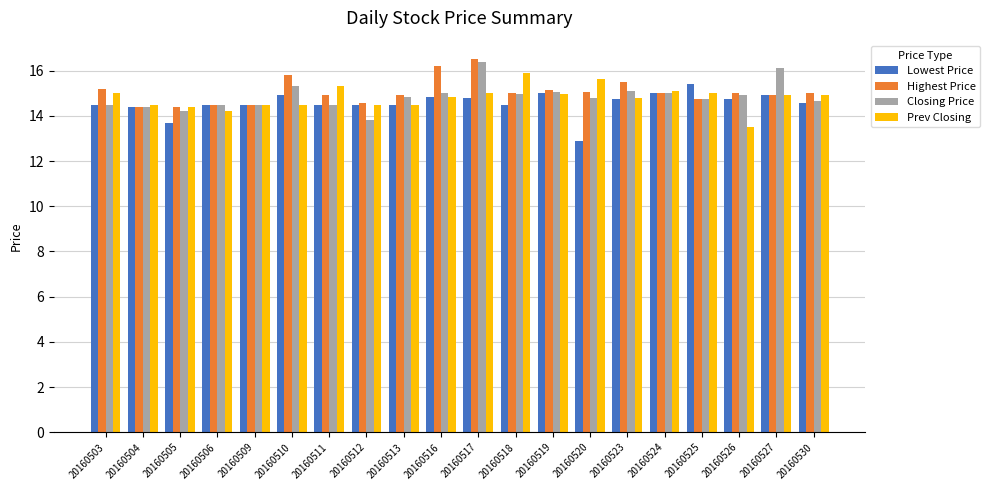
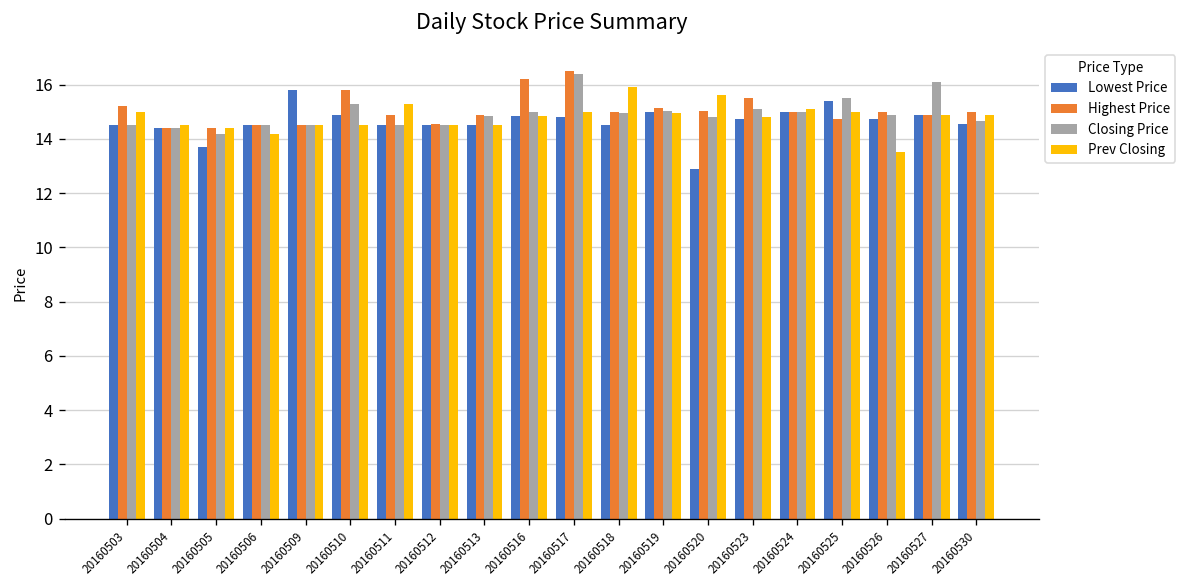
Lowest Price, 20160509: 14.5 -> 15.8
Closing Price, 20160512: 13.8 -> 14.5
Closing Price, 20160525: 14.8 -> 15.5
